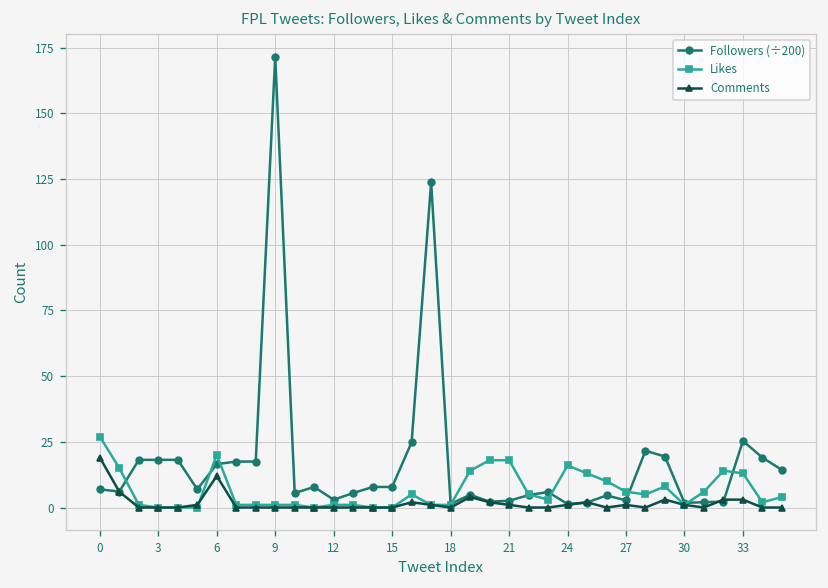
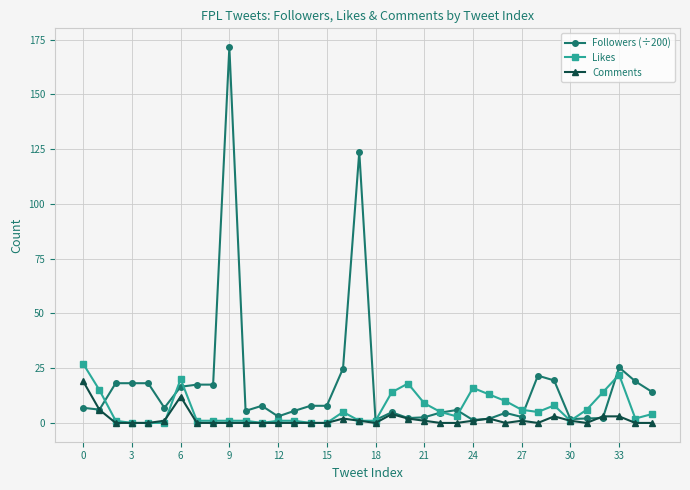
Likes, 21: 18 -> 9
Likes, 33: 13 -> 22
